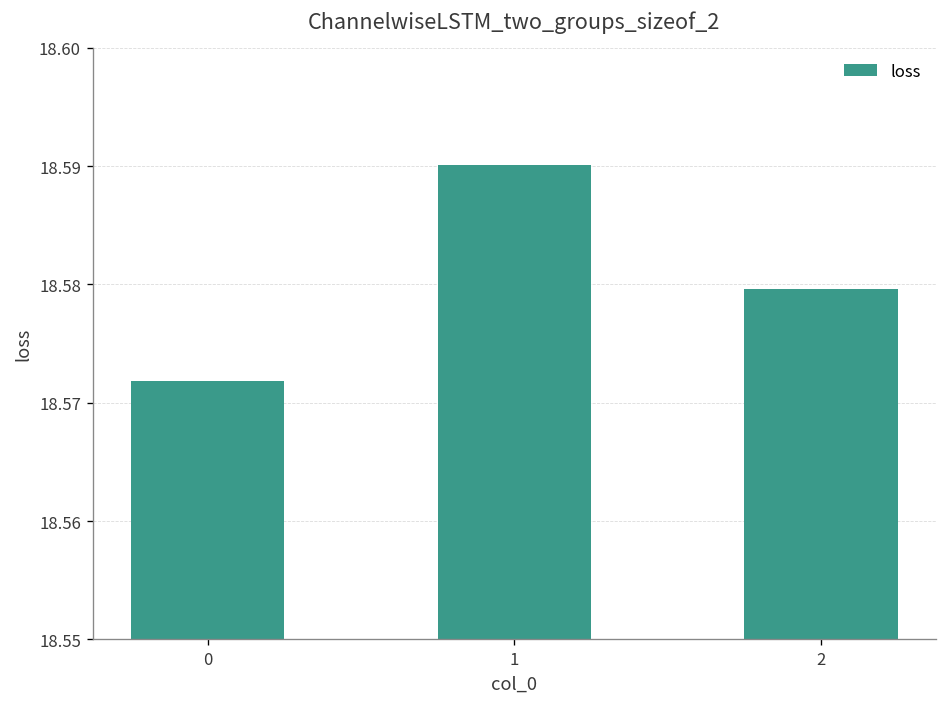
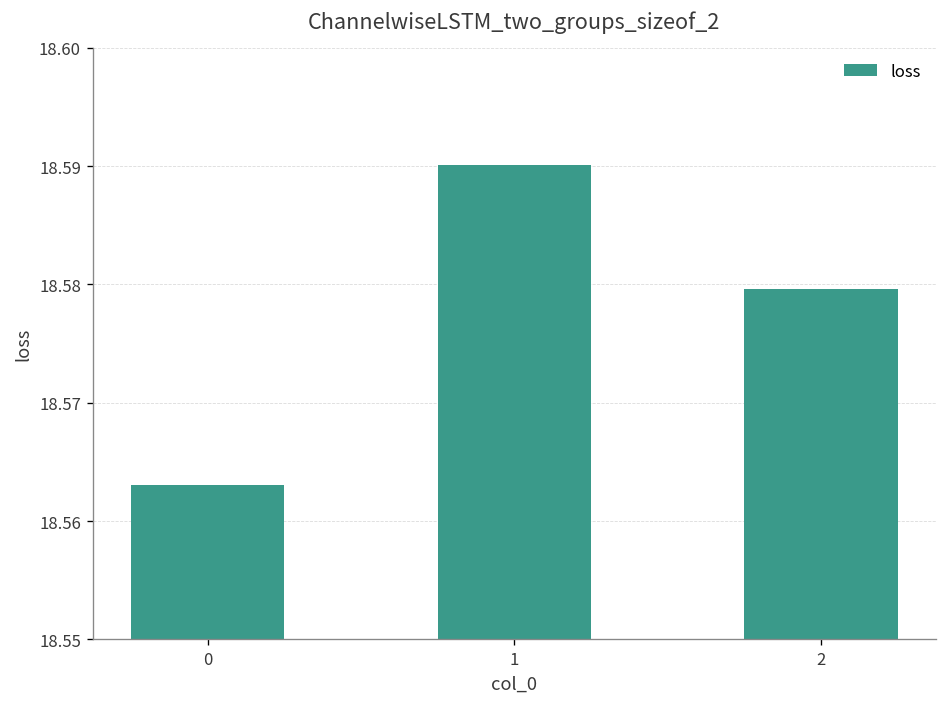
0: 18.572 -> 18.563
